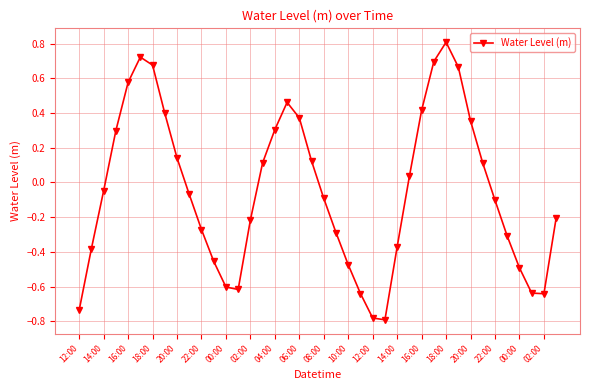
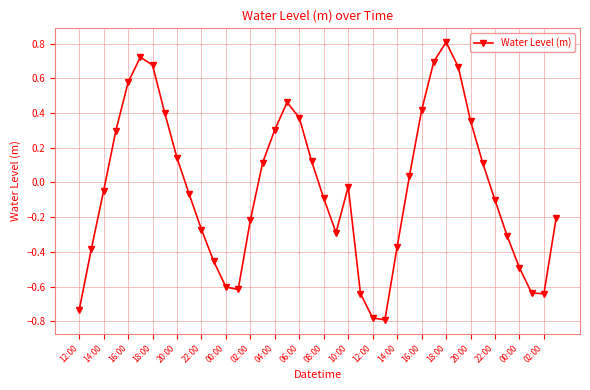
10:00: -0.47 -> -0.02
